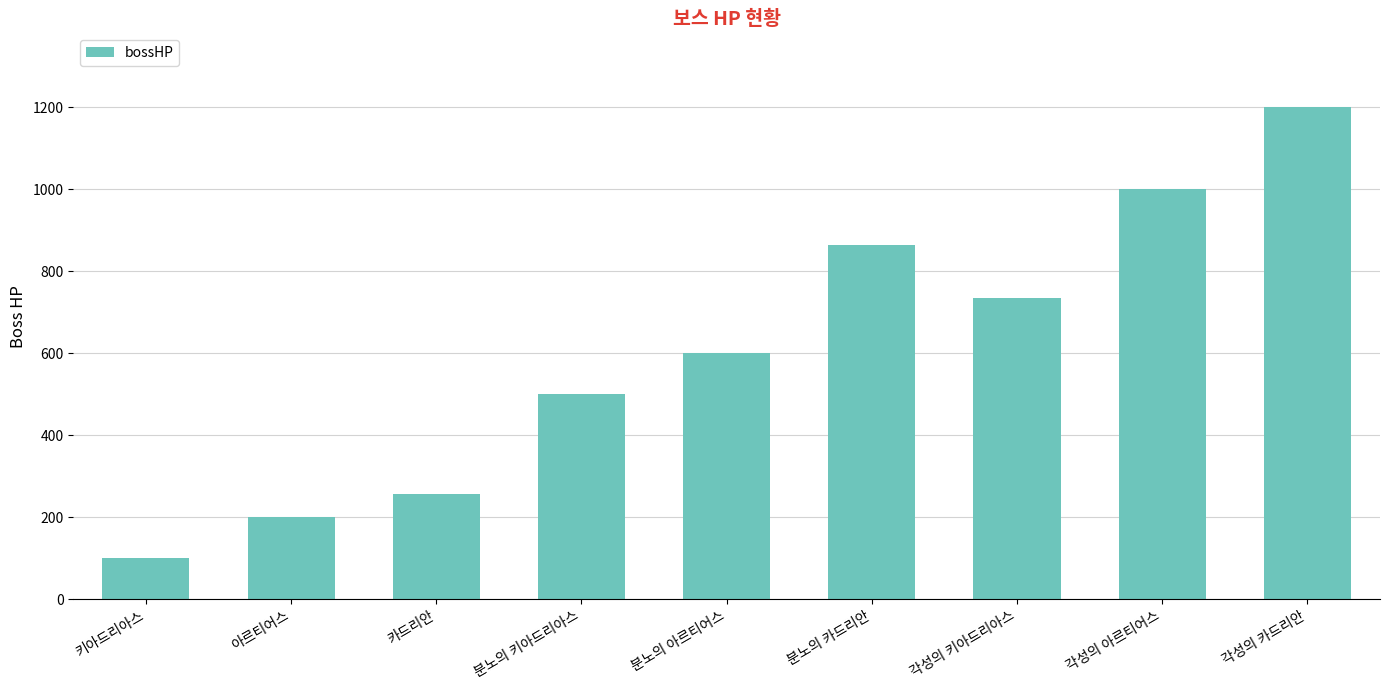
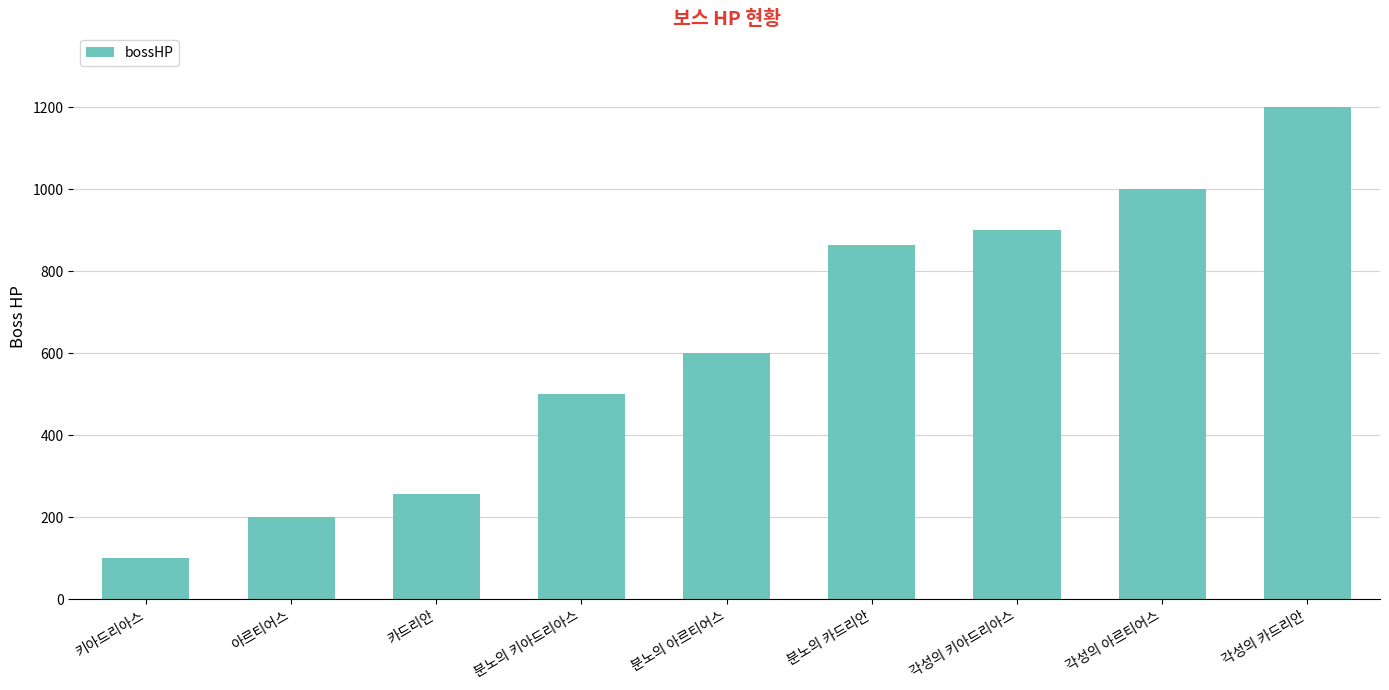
각성의 키아드리아스: 740 -> 900
